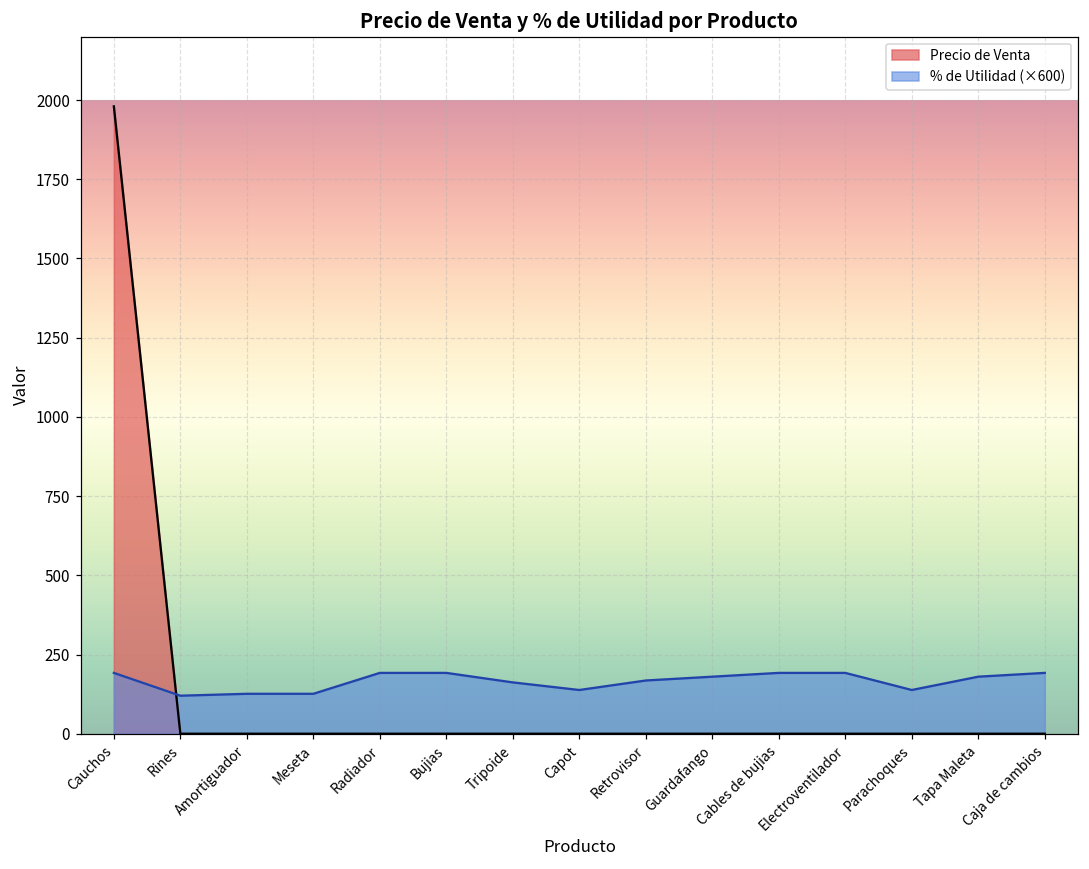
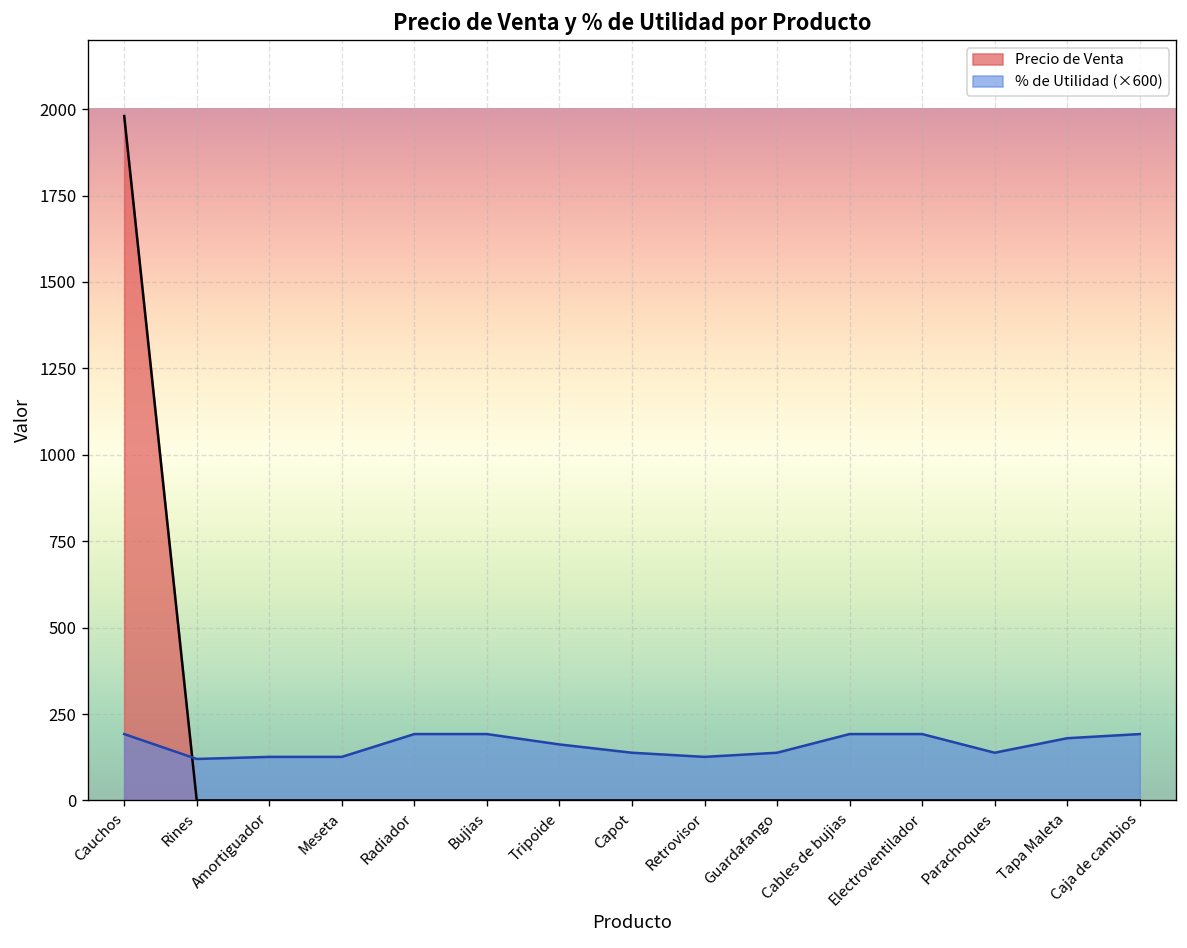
% de Utilidad (×600), Retrovisor: 170 -> 130
% de Utilidad (×600), Guardafango: 180 -> 140
